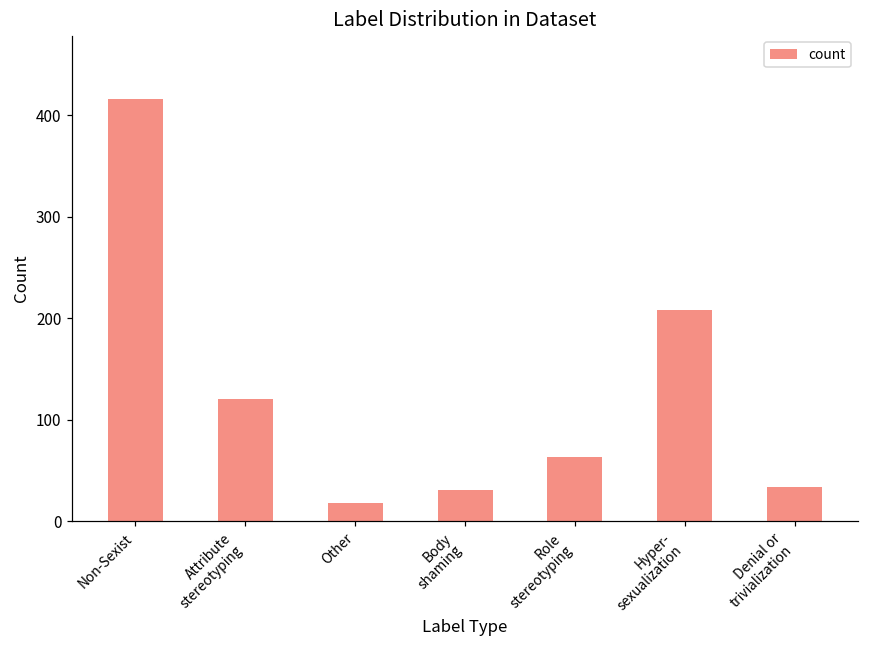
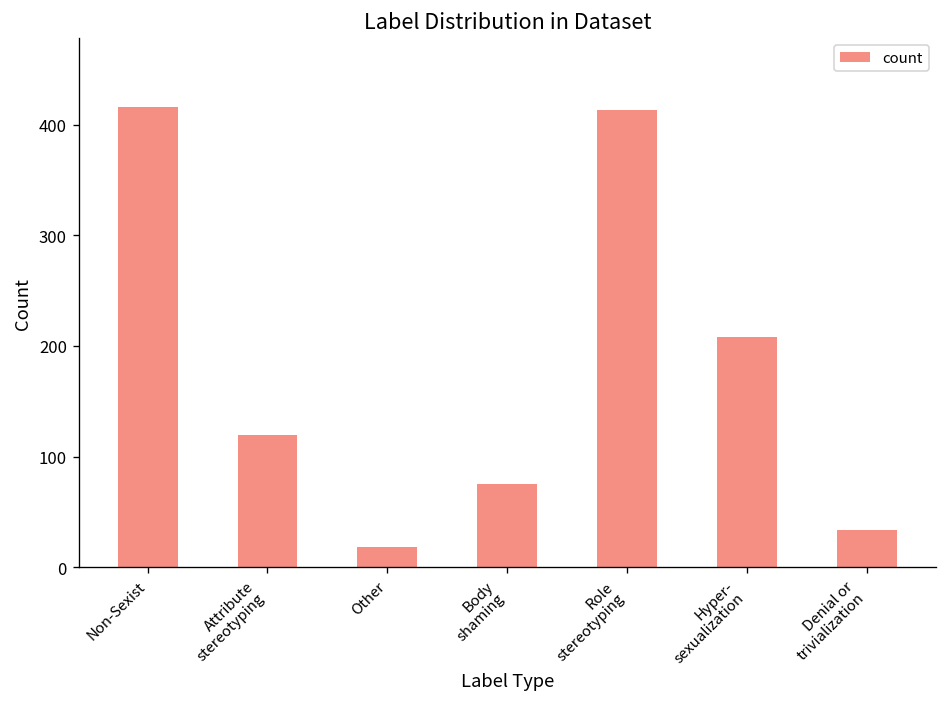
Body shaming: 30 -> 80
Role stereotyping: 60 -> 410
